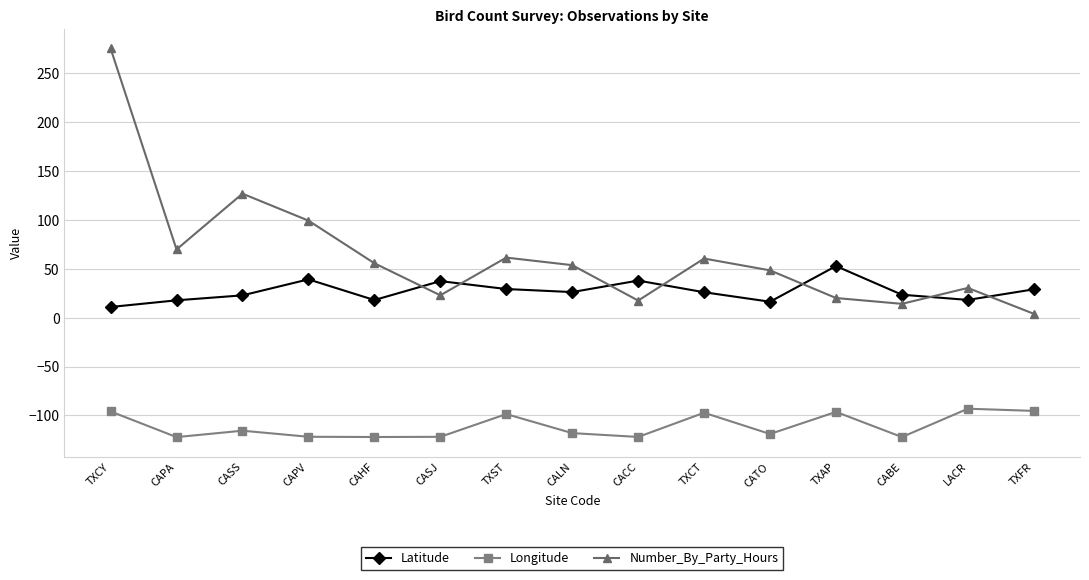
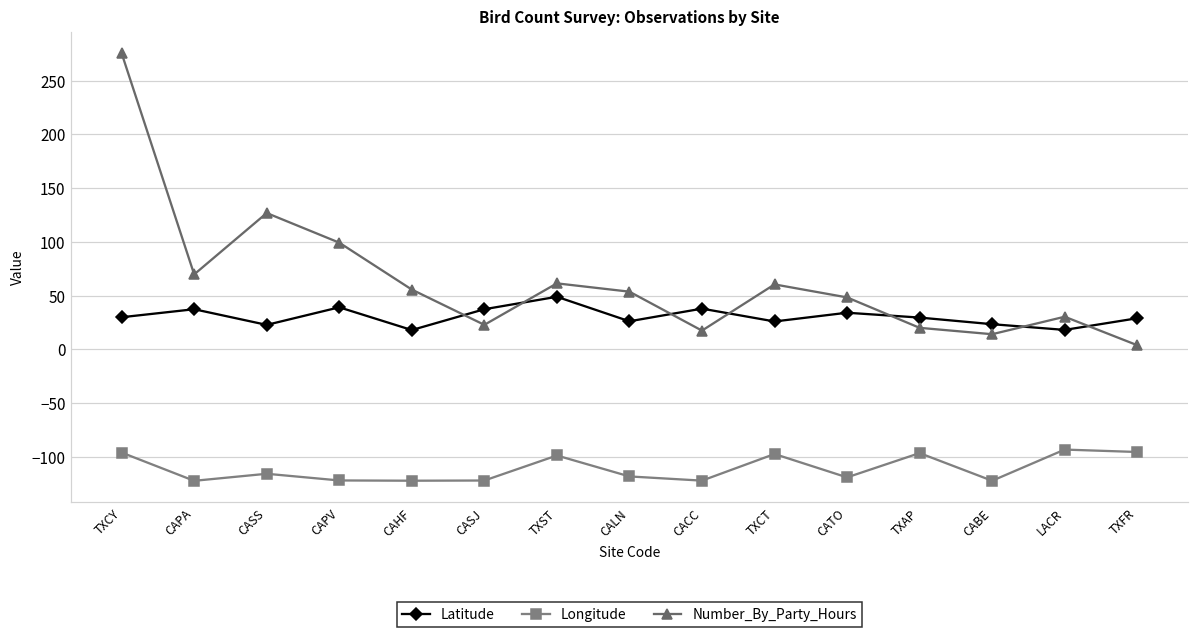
Latitude, TXCY: 10 -> 30
Latitude, CAPA: 20 -> 40
Latitude, TXST: 30 -> 50
Latitude, CATO: 20 -> 30
Latitude, TXAP: 50 -> 30
